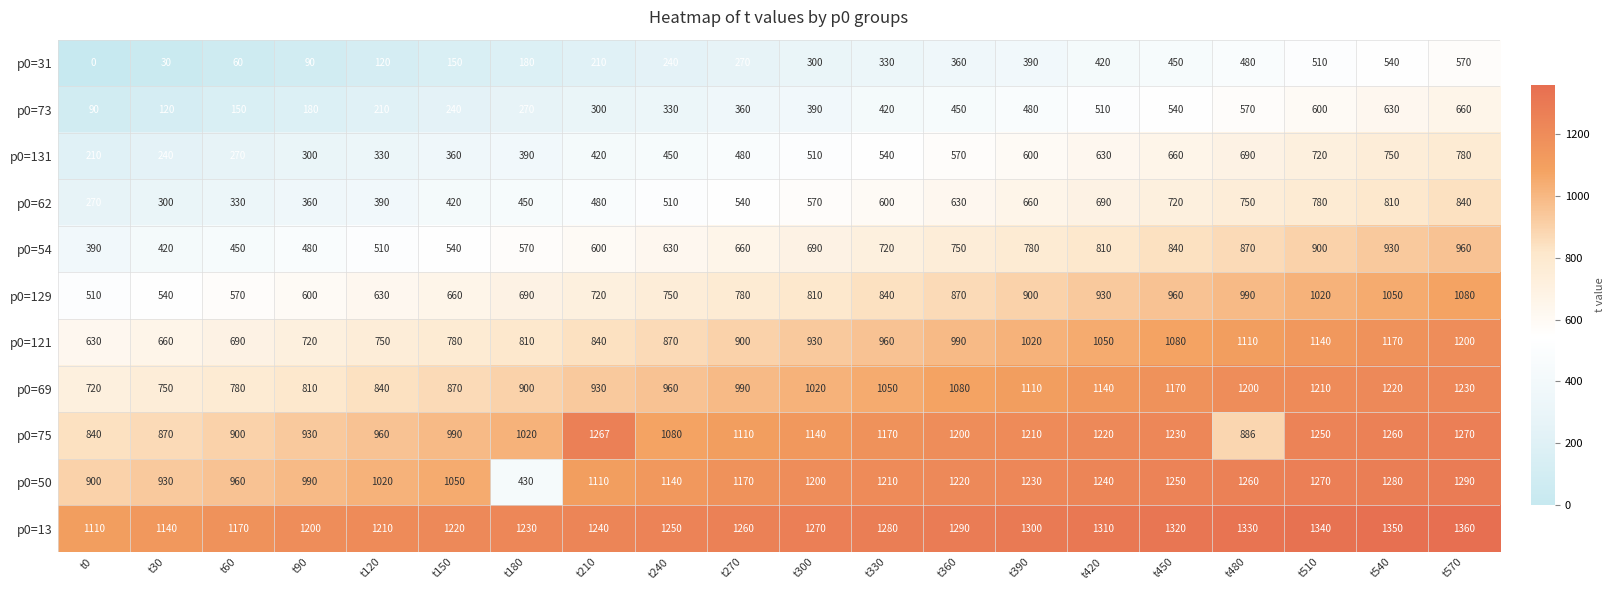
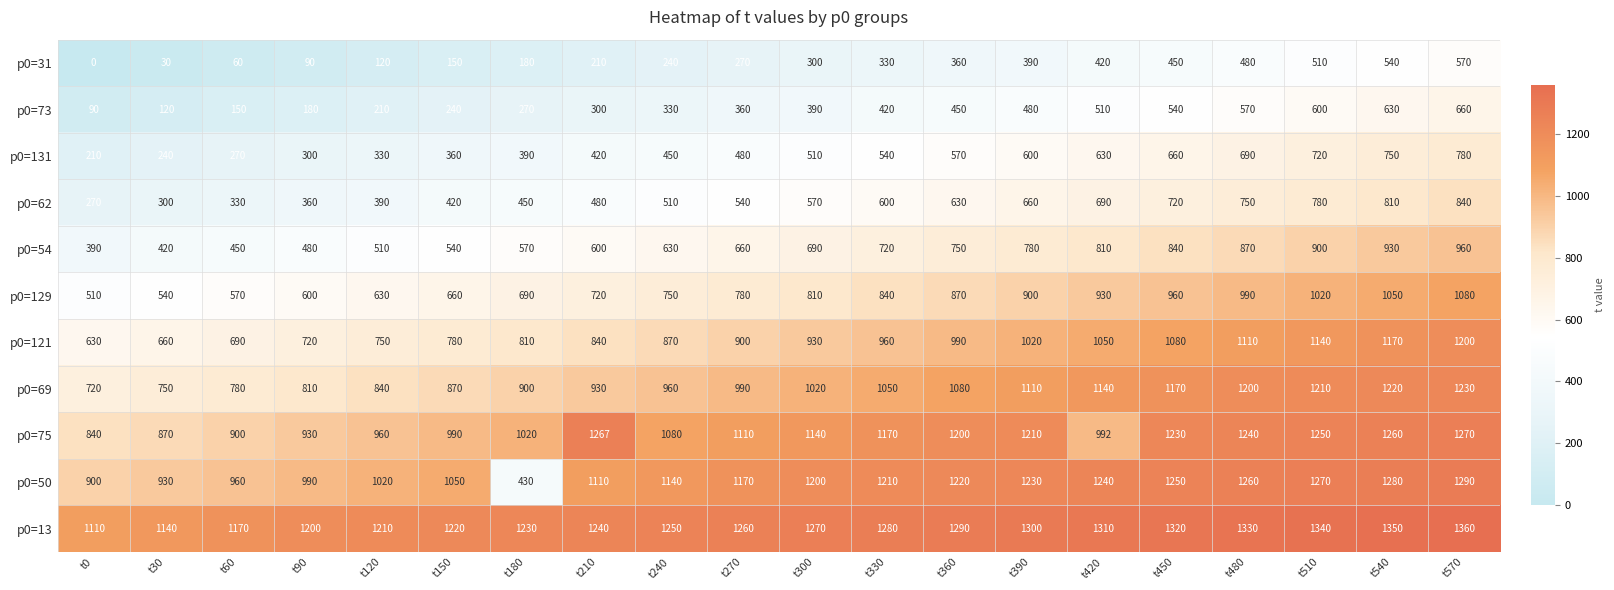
p0=75, t420: 1220 -> 992
p0=75, t480: 886 -> 1240
